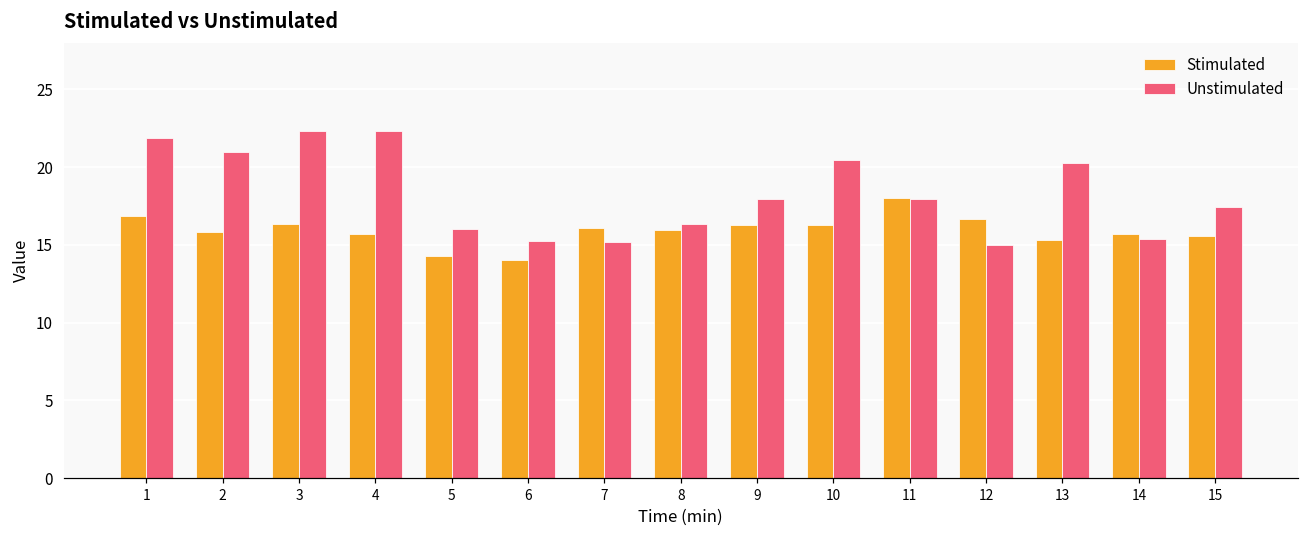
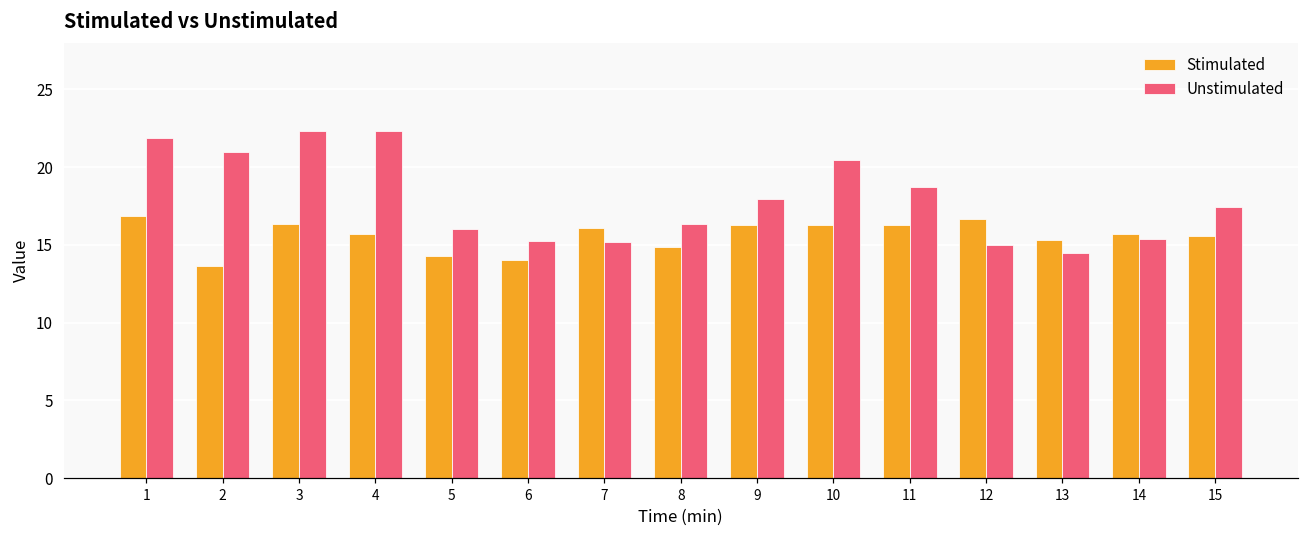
Stimulated, 2: 15.8 -> 13.6
Stimulated, 8: 16.0 -> 14.8
Stimulated, 11: 18.0 -> 16.3
Unstimulated, 11: 18.0 -> 18.7
Unstimulated, 13: 20.2 -> 14.5
